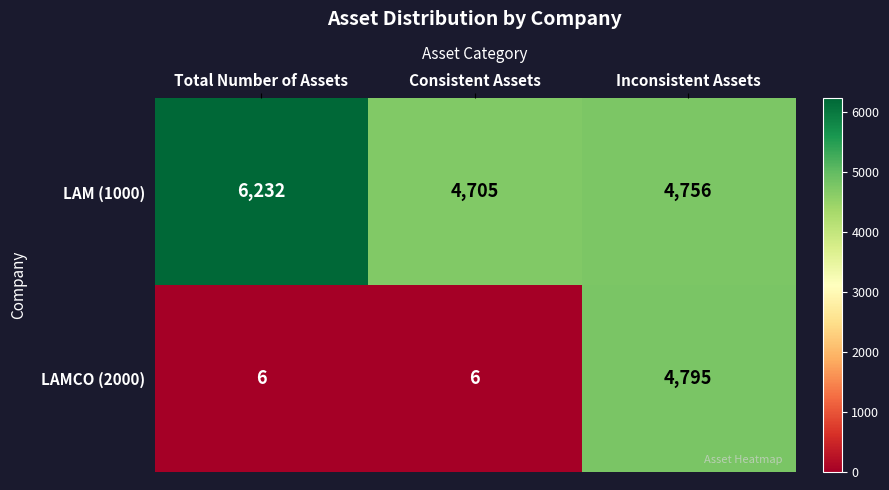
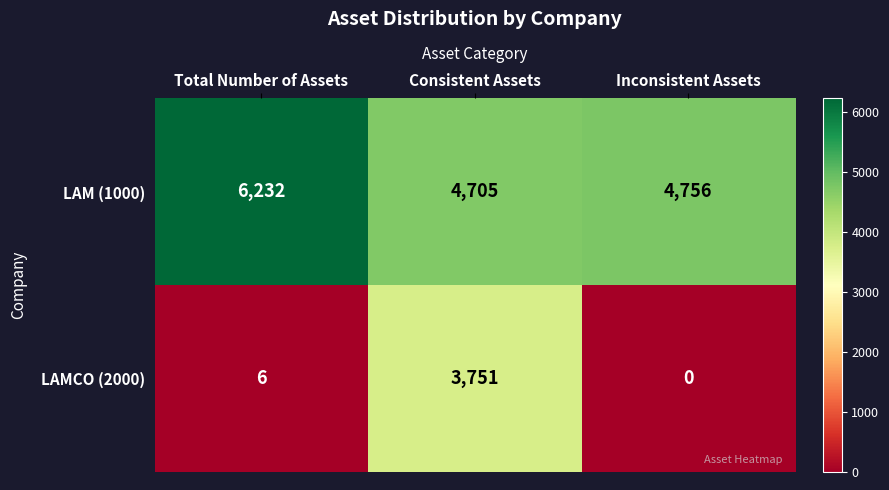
LAMCO (2000), Consistent Assets: 6 -> 3,751
LAMCO (2000), Inconsistent Assets: 4,795 -> 0
